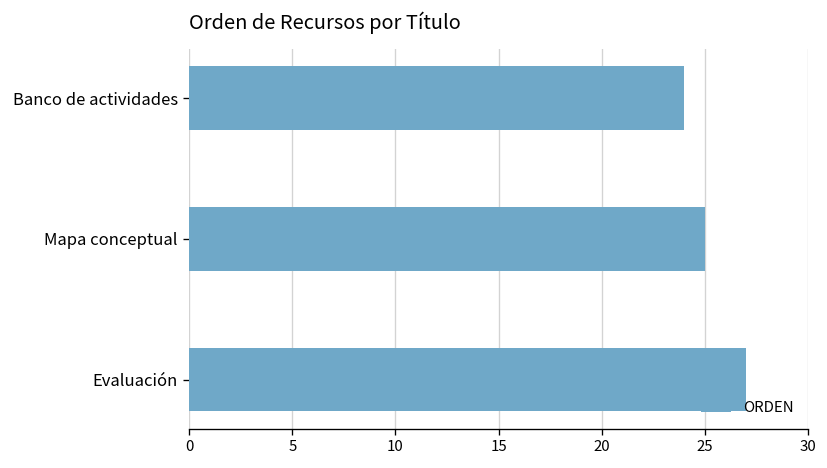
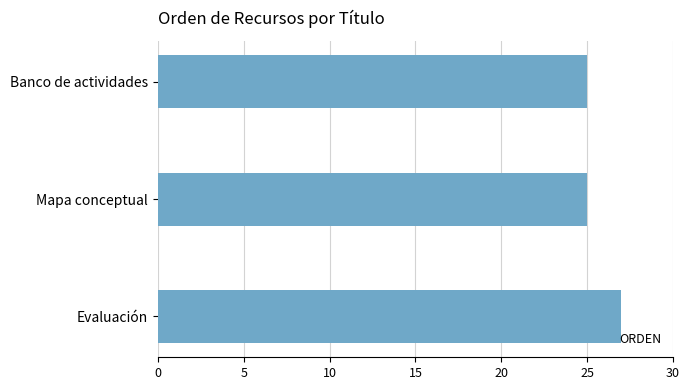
Banco de actividades: 24 -> 25
